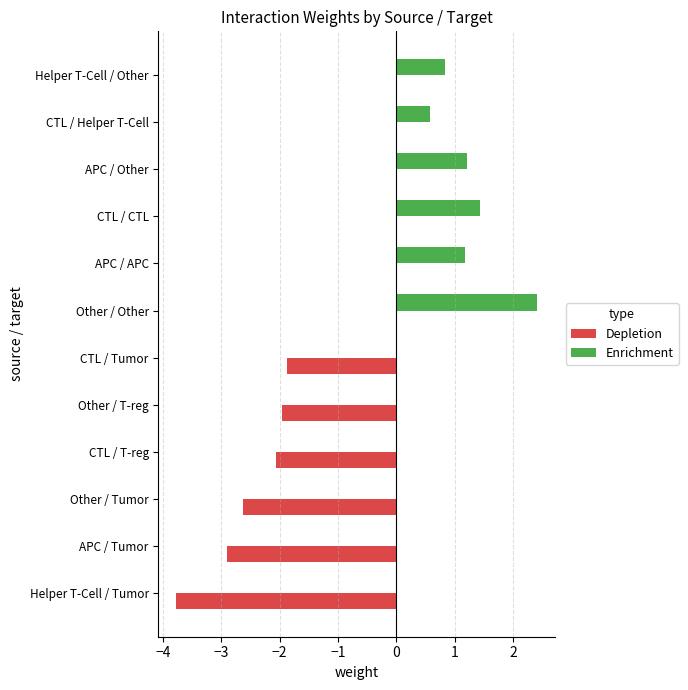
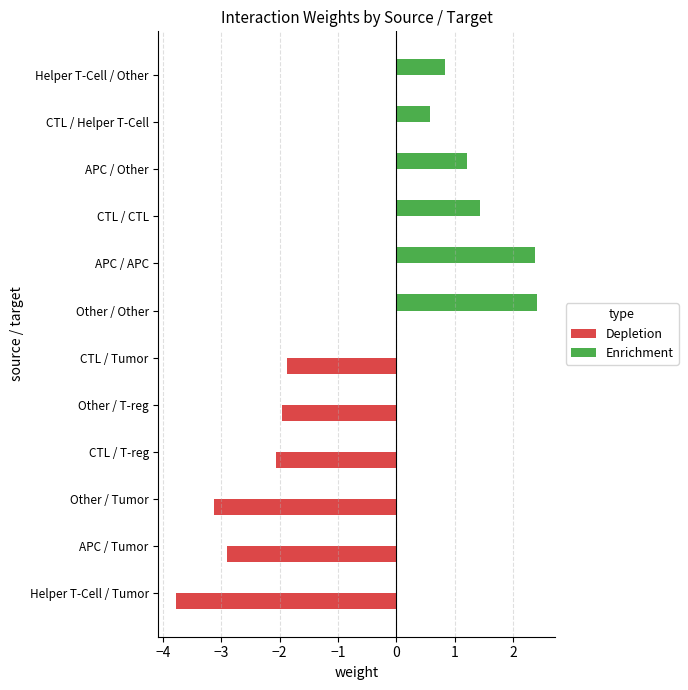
Enrichment, APC / APC: 1.2 -> 2.4
Depletion, Other / Tumor: -2.6 -> -3.1
